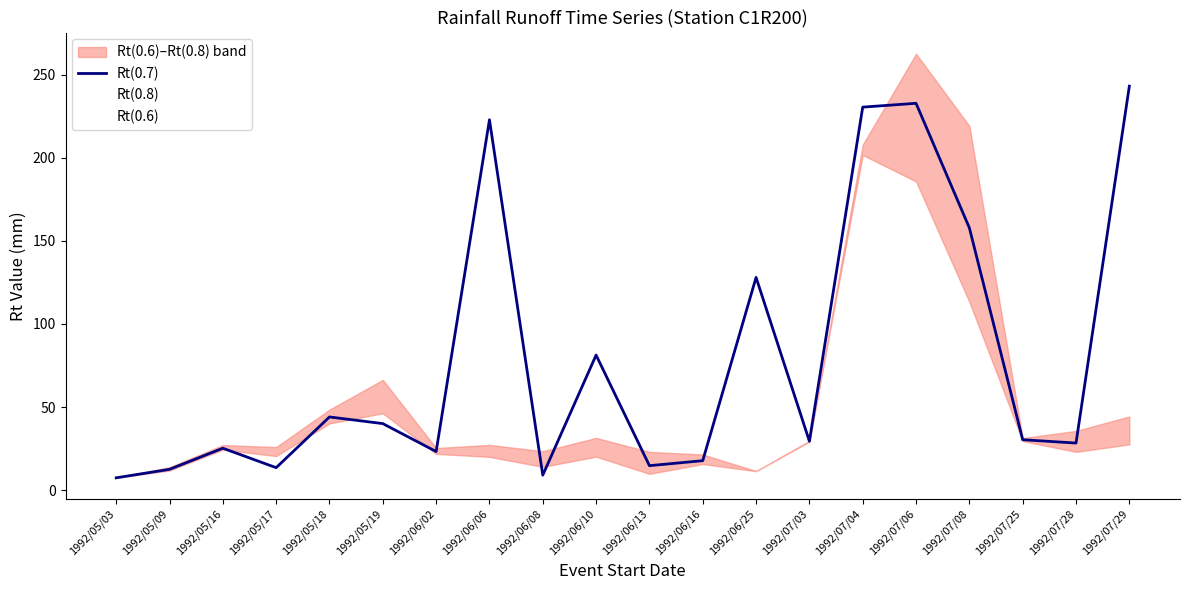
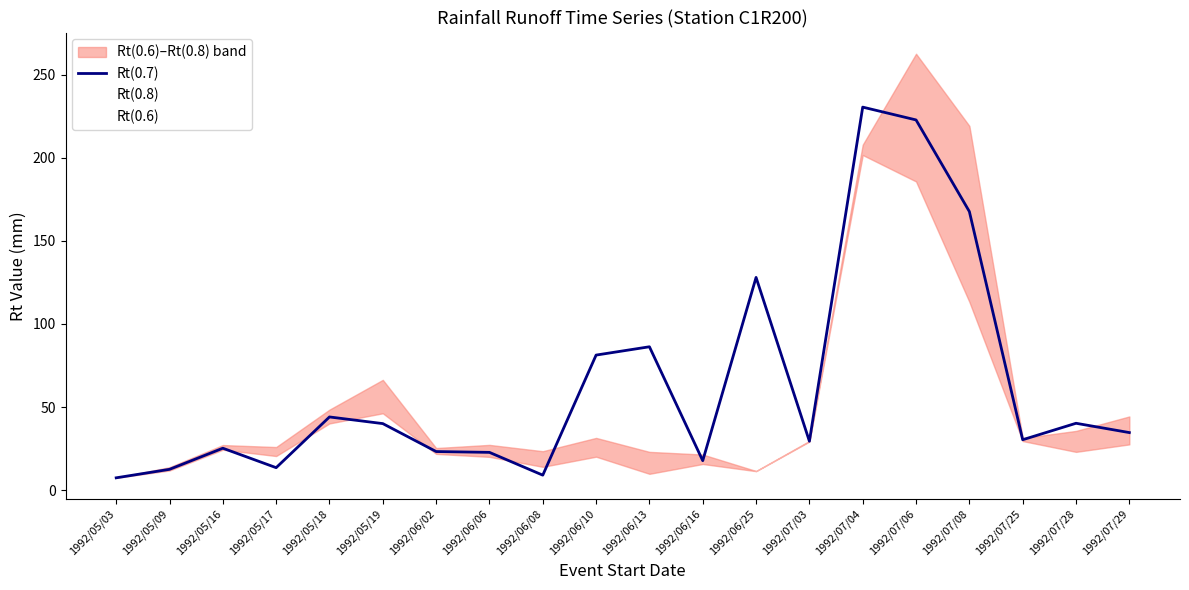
Rt(0.7), 1992/06/06: 223 -> 23
Rt(0.7), 1992/06/13: 15 -> 86
Rt(0.7), 1992/07/06: 233 -> 223
Rt(0.7), 1992/07/08: 158 -> 168
Rt(0.7), 1992/07/28: 28 -> 40
Rt(0.7), 1992/07/29: 243 -> 35
